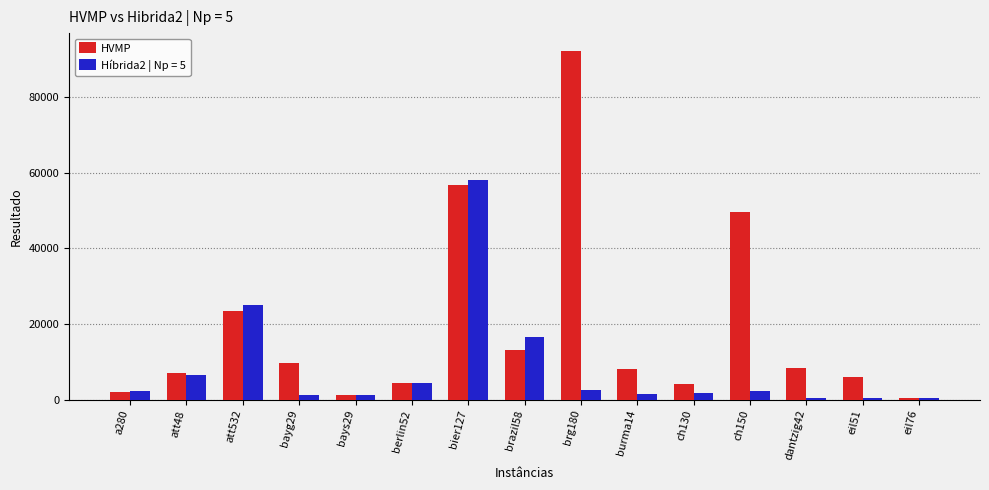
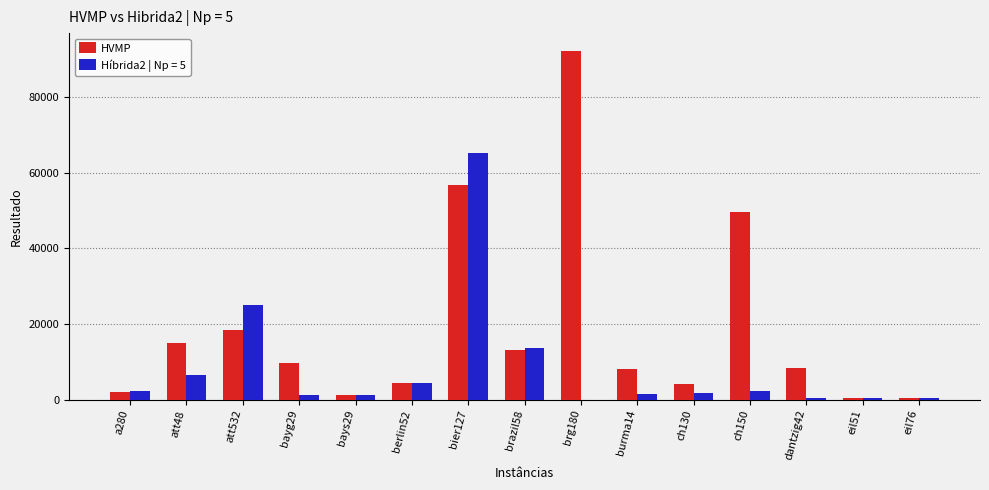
HVMP, att48: 7000 -> 15000
HVMP, att532: 23000 -> 18000
Híbrida2 | Np = 5, bier127: 58000 -> 65000
Híbrida2 | Np = 5, brazil58: 16000 -> 13000
Híbrida2 | Np = 5, brg180: 2000 -> 0
HVMP, eil51: 6000 -> 0
